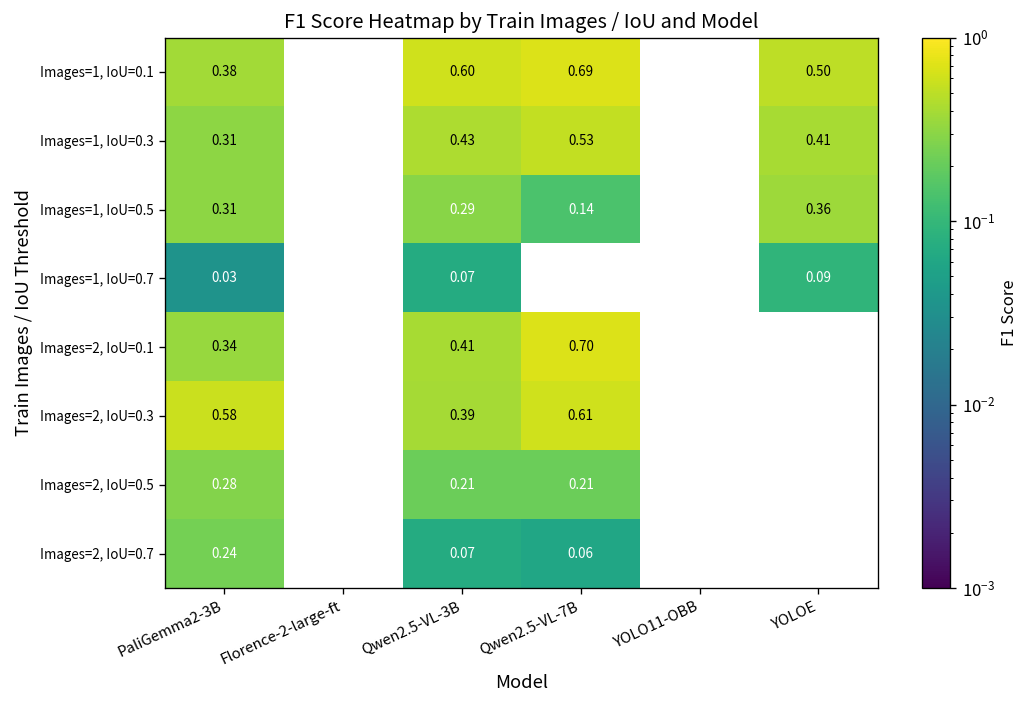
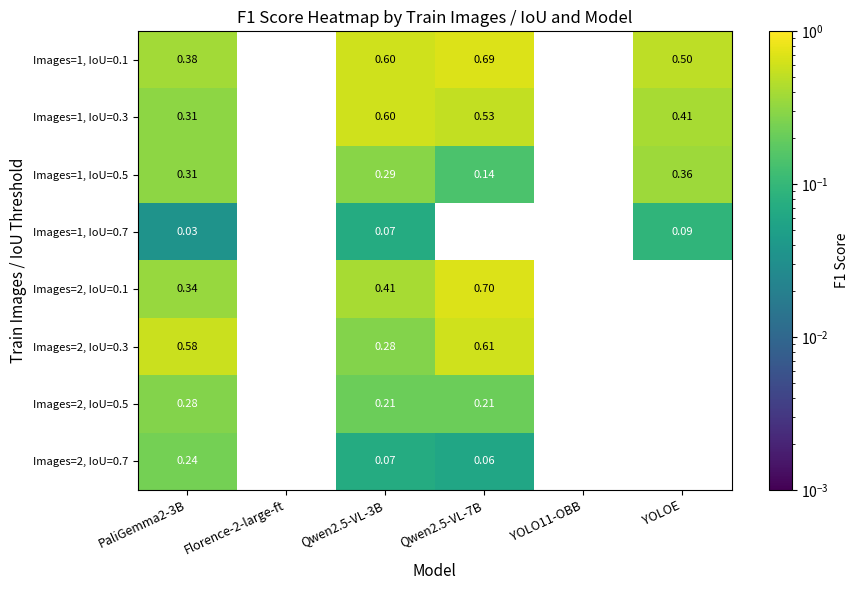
Images=1, IoU=0.3, Qwen2.5-VL-3B: 0.43 -> 0.60
Images=2, IoU=0.3, Qwen2.5-VL-3B: 0.39 -> 0.28
